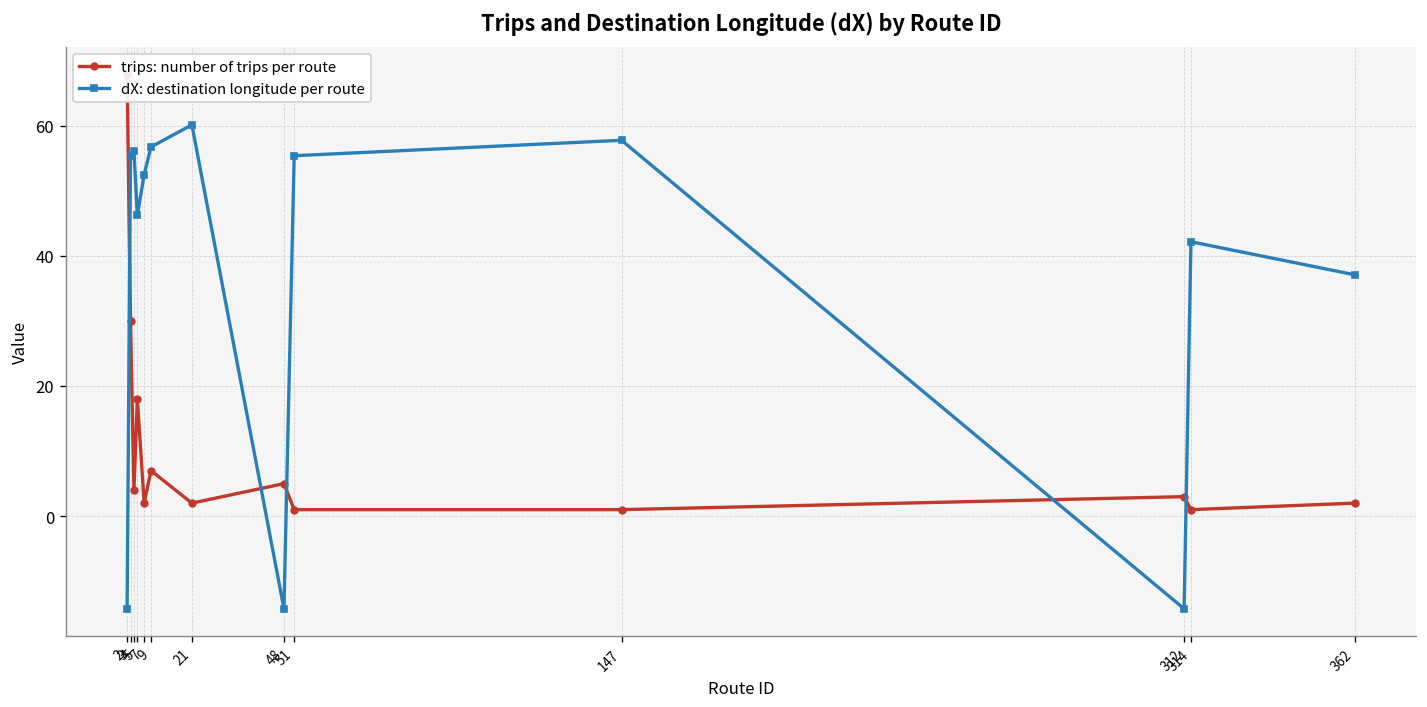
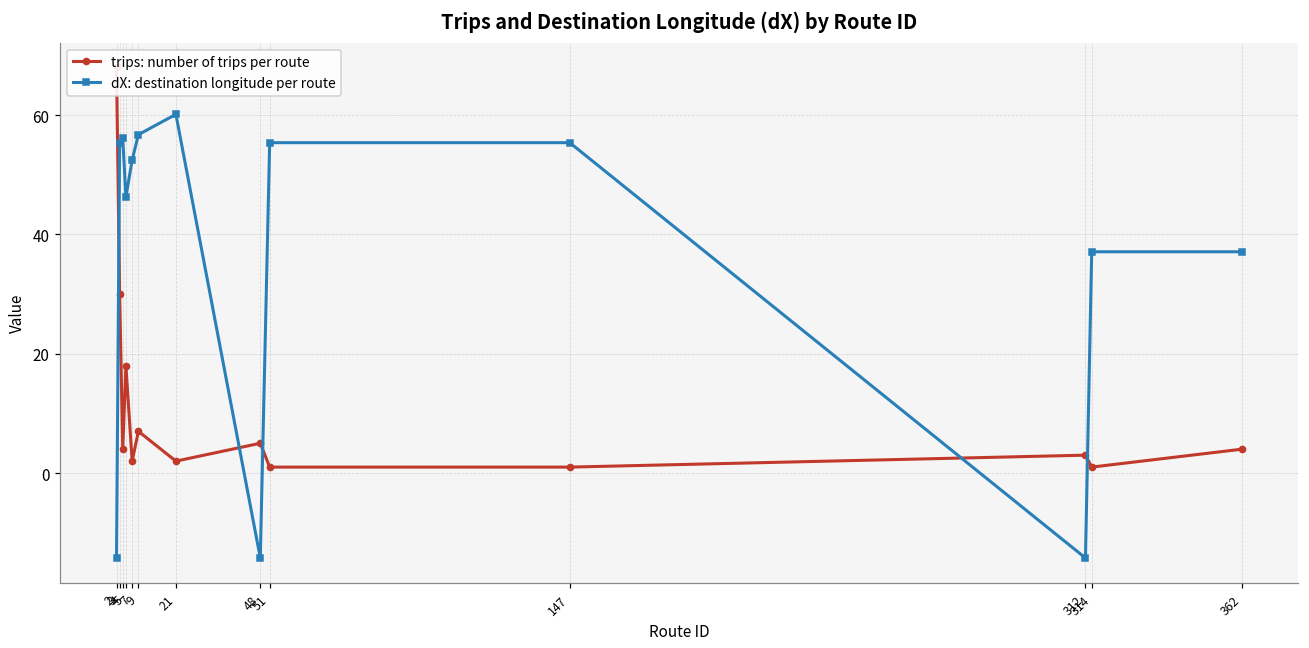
dX: destination longitude per route, 147: 58 -> 55
dX: destination longitude per route, 314: 42 -> 37
trips: number of trips per route, 362: 2 -> 4
